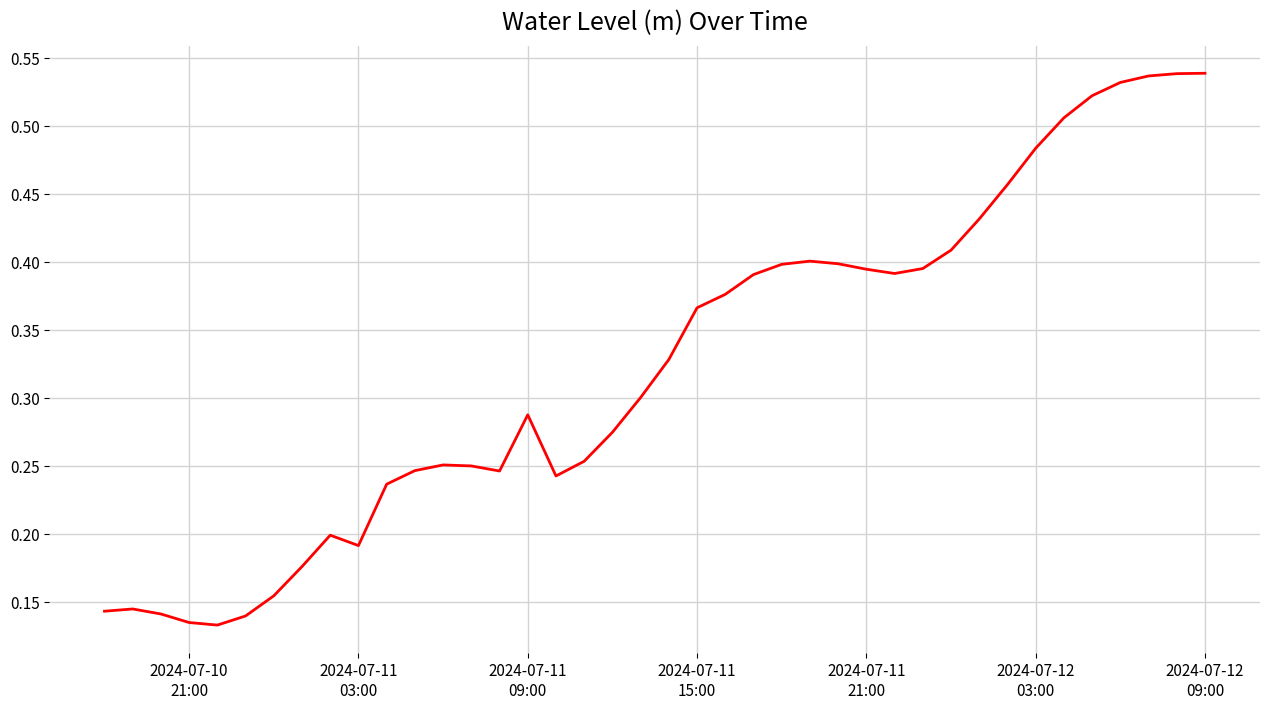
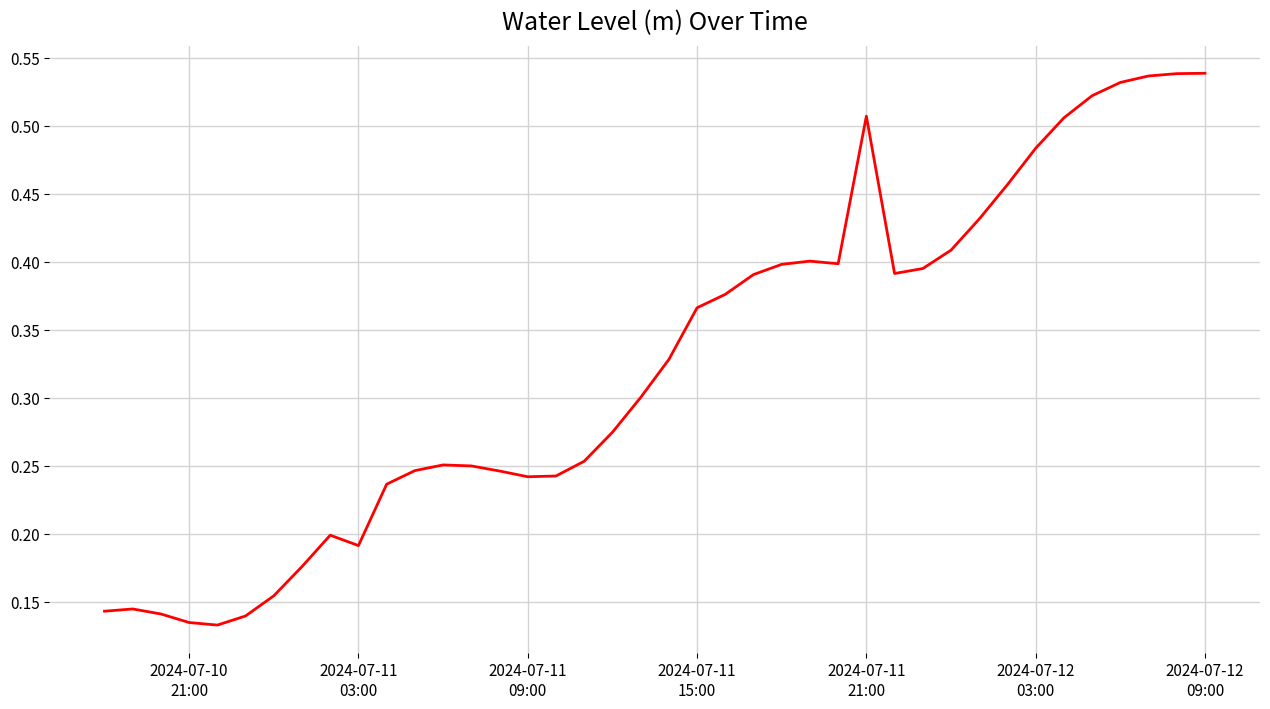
2024-07-11 09:00: 0.288 -> 0.242
2024-07-11 21:00: 0.395 -> 0.507
